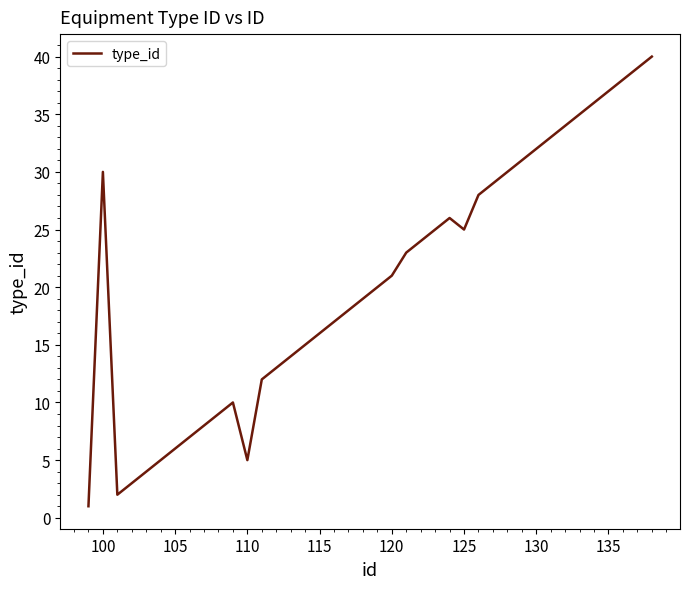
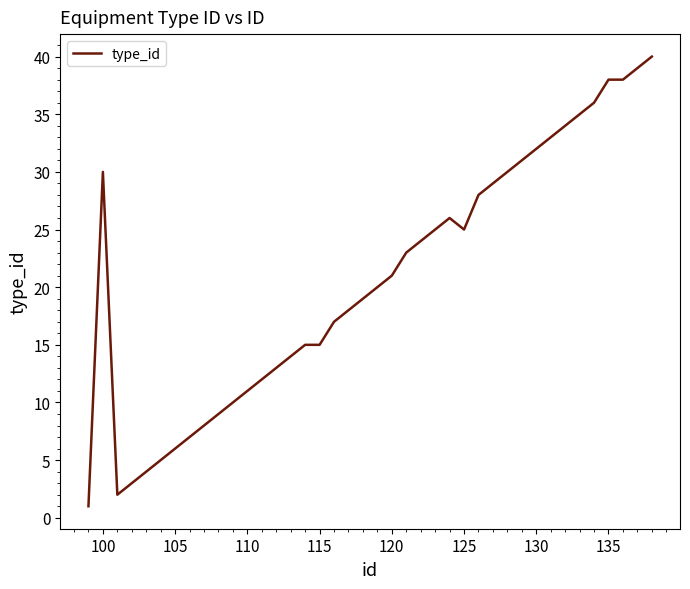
110: 5 -> 11
115: 16 -> 15
135: 37 -> 38
